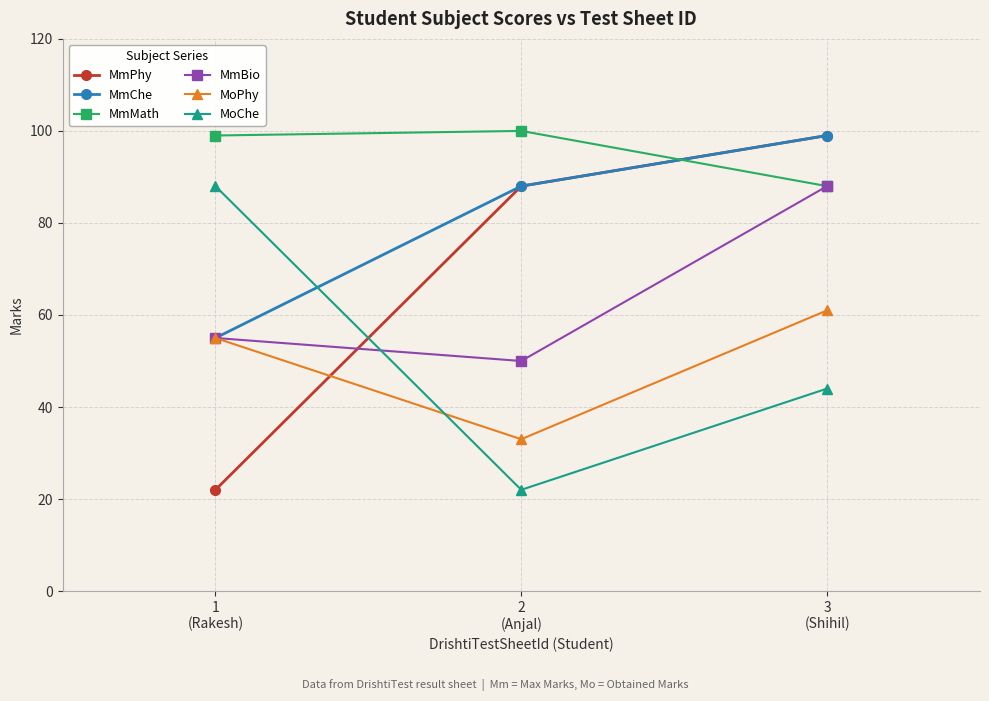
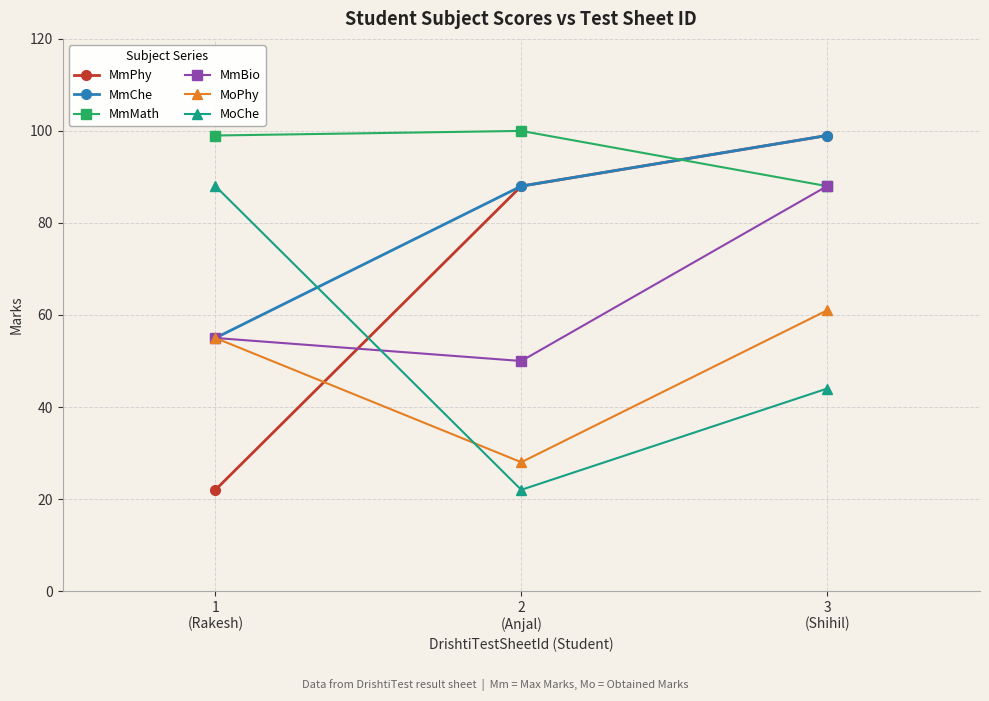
MoPhy, 2 (Anjal): 33 -> 28
